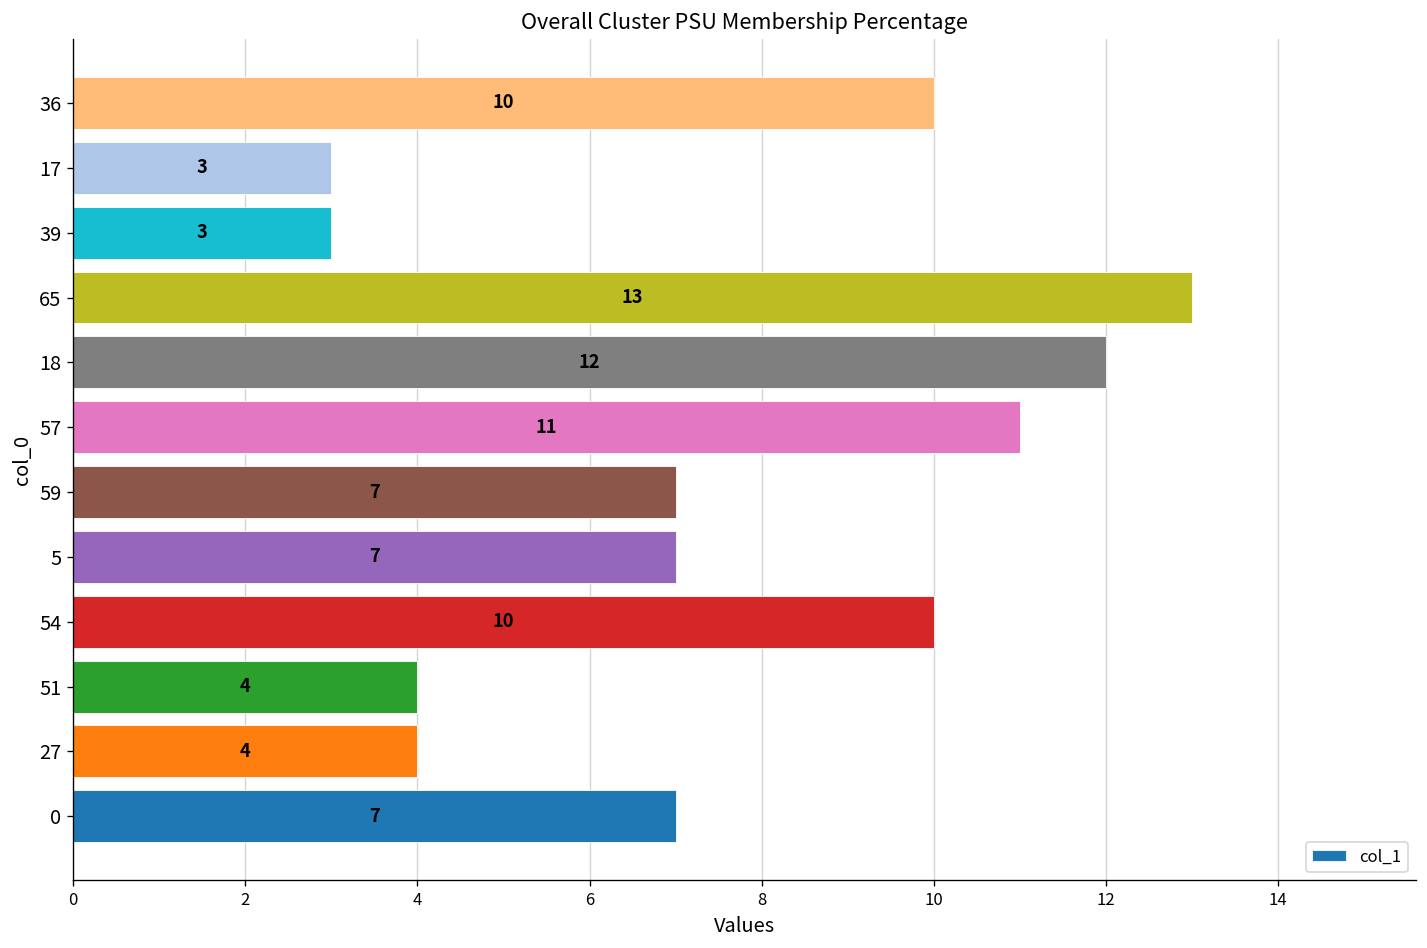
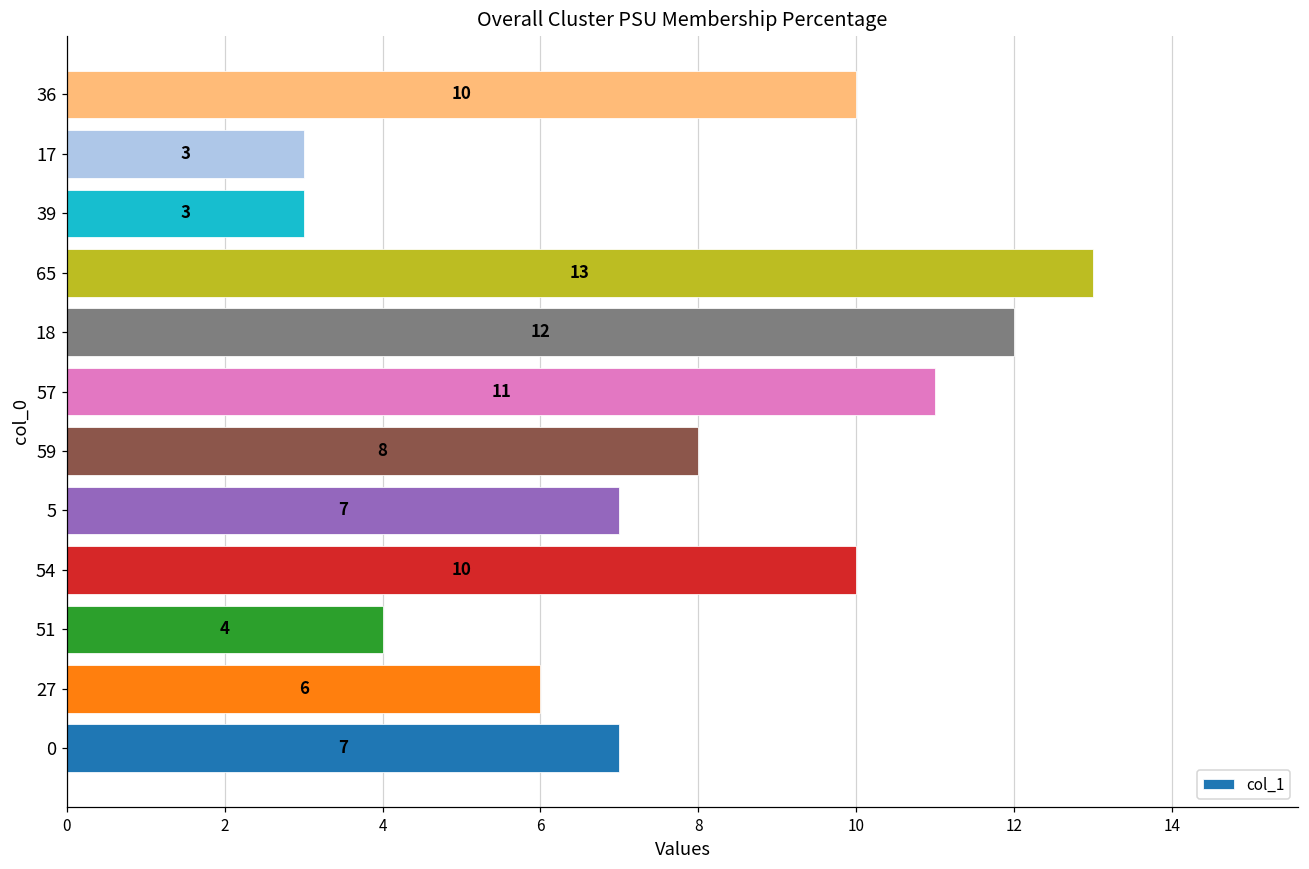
59: 7 -> 8
27: 4 -> 6
